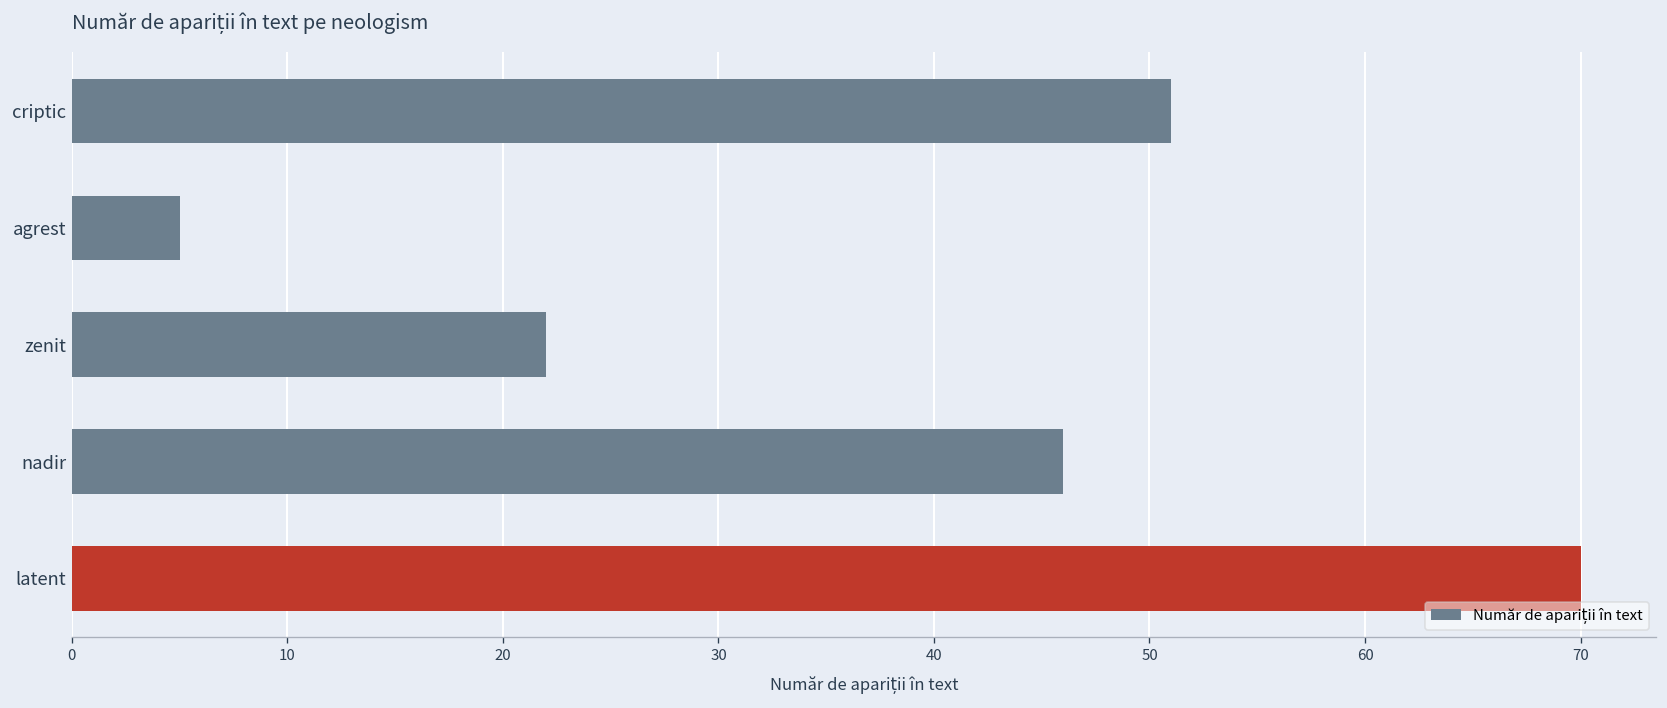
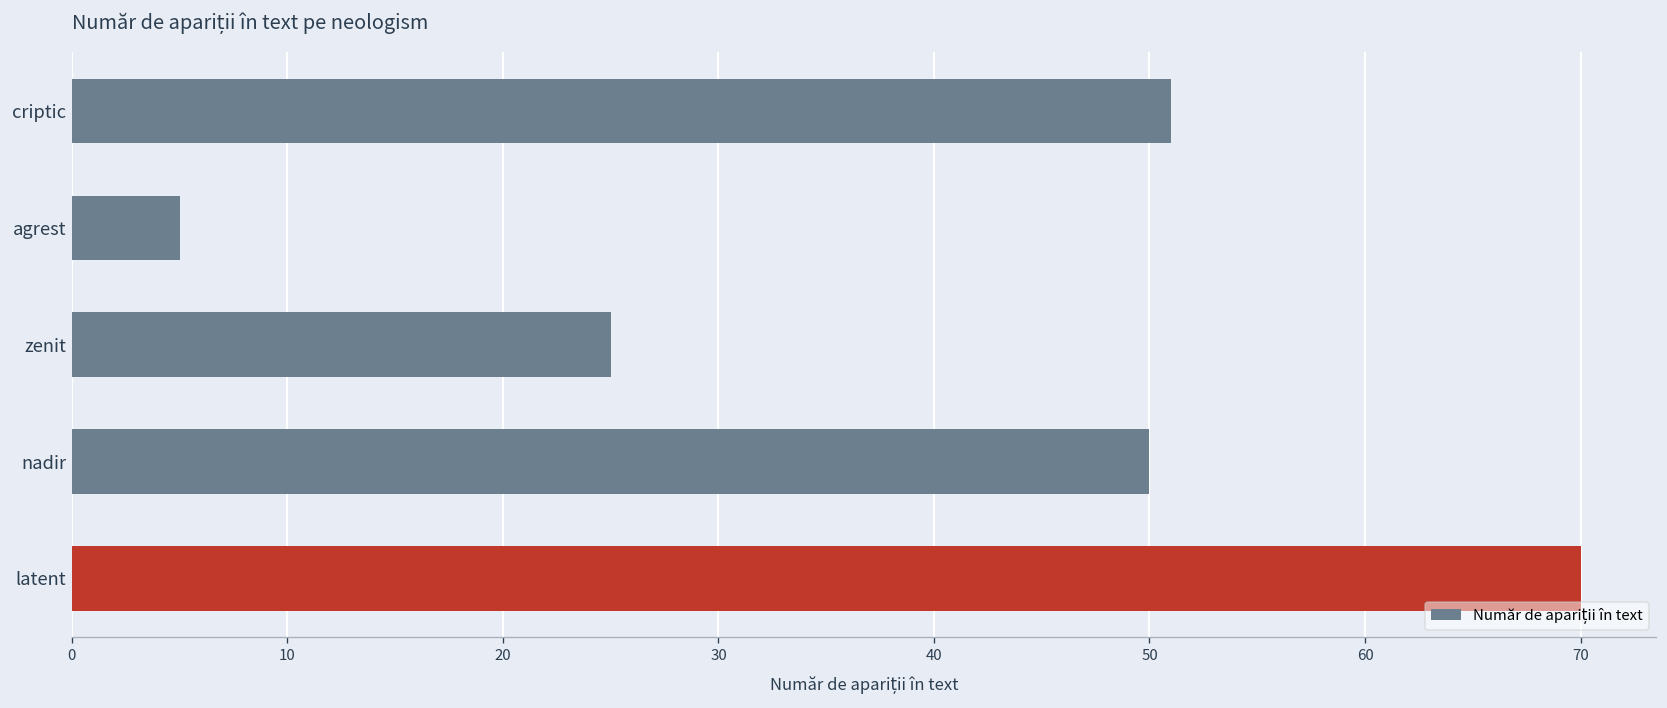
zenit: 22 -> 25
nadir: 46 -> 50
